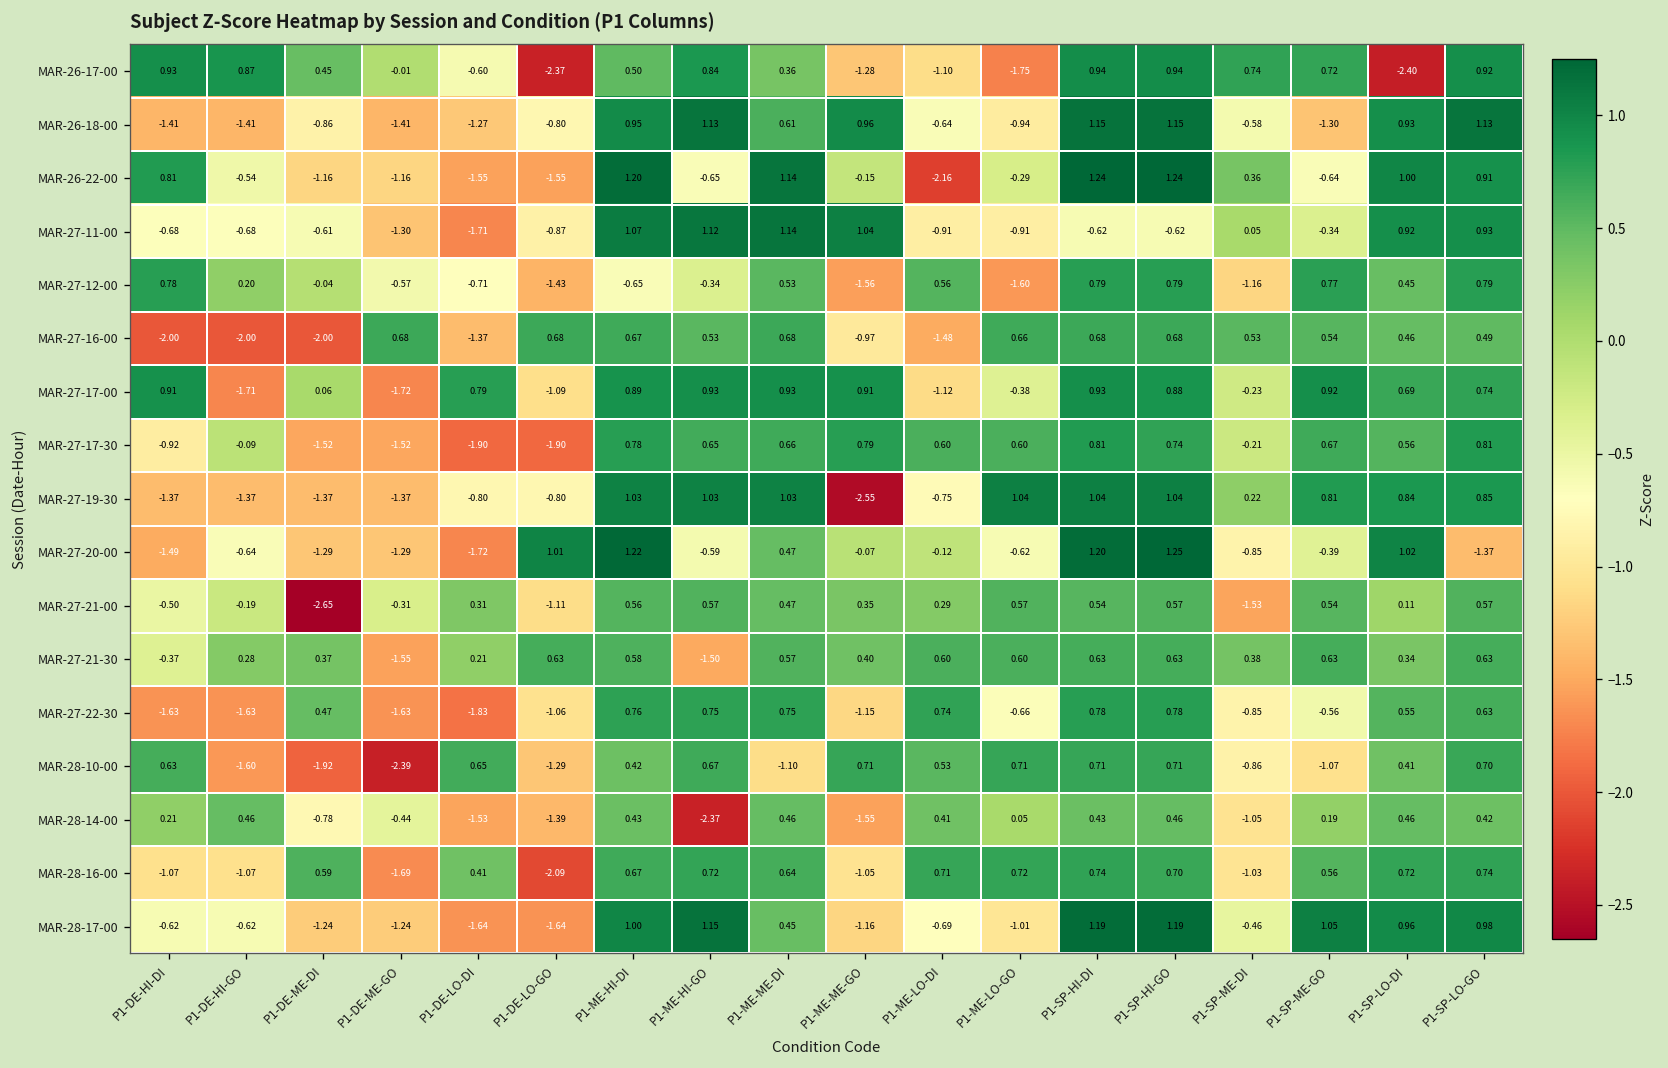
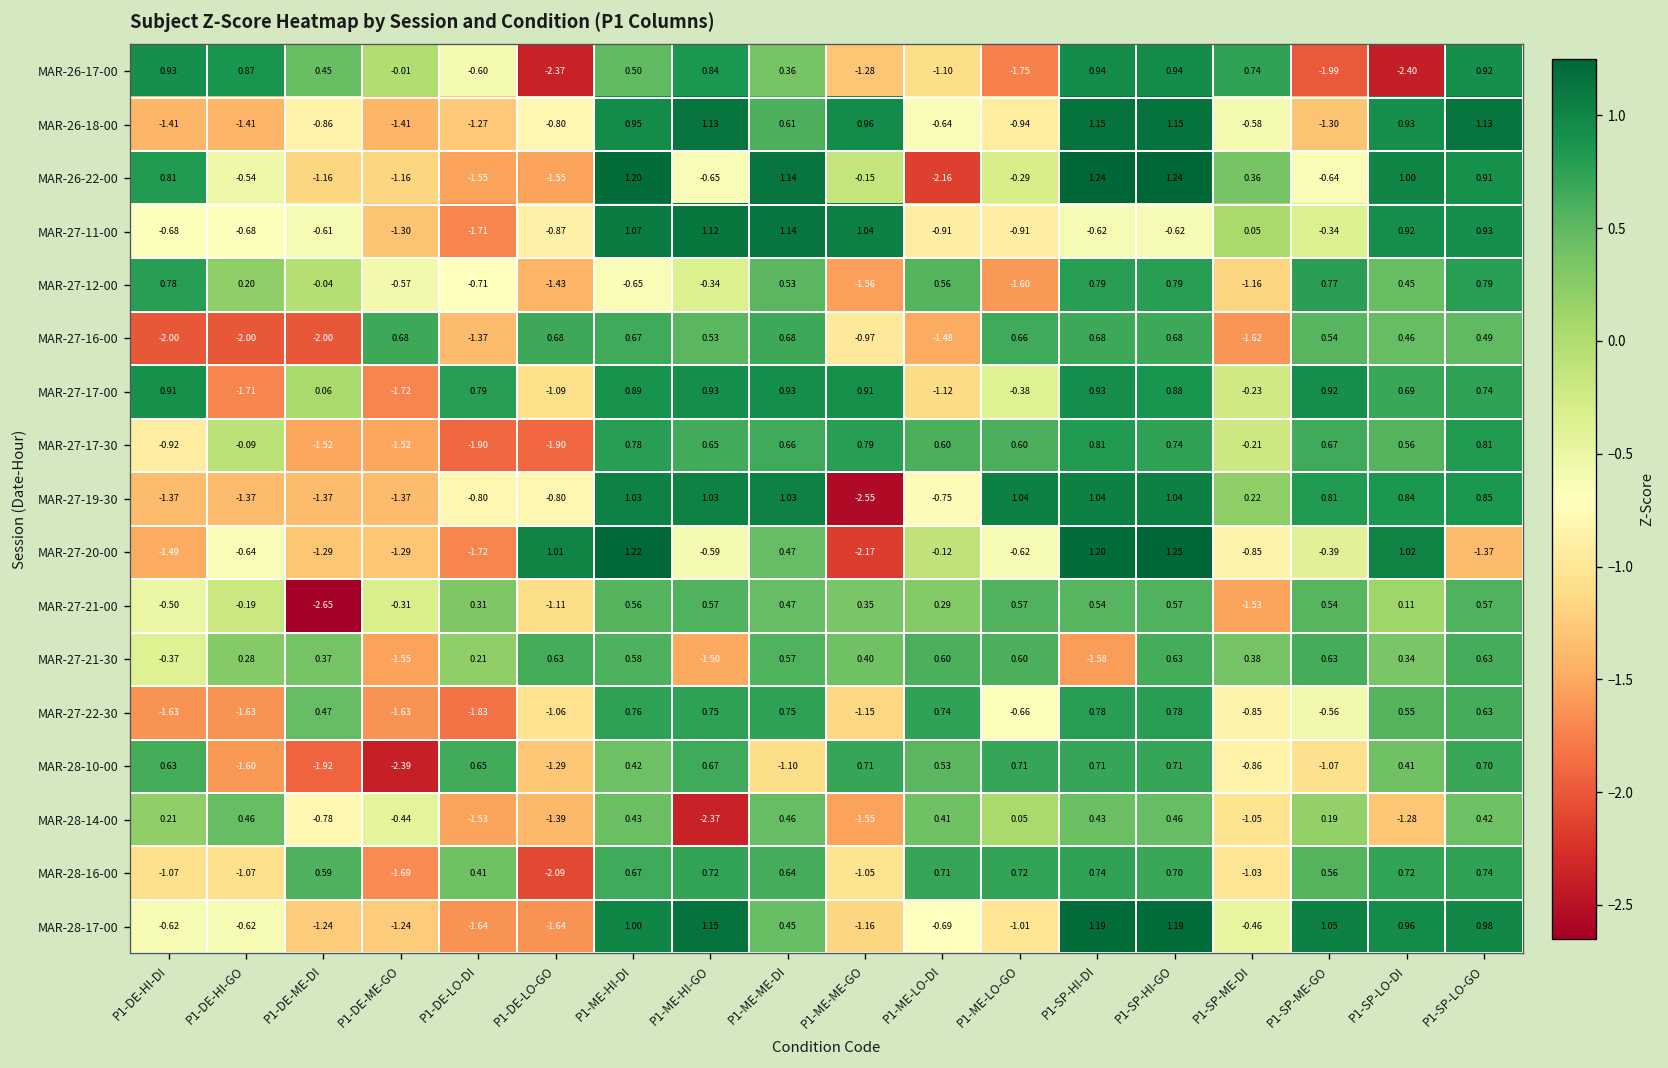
MAR-26-17-00, P1-SP-ME-GO: 0.72 -> -1.99
MAR-27-16-00, P1-SP-ME-DI: 0.53 -> -1.62
MAR-27-20-00, P1-ME-ME-GO: -0.07 -> -2.17
MAR-27-21-30, P1-SP-HI-DI: 0.63 -> -1.58
MAR-28-14-00, P1-SP-LO-DI: 0.46 -> -1.28
